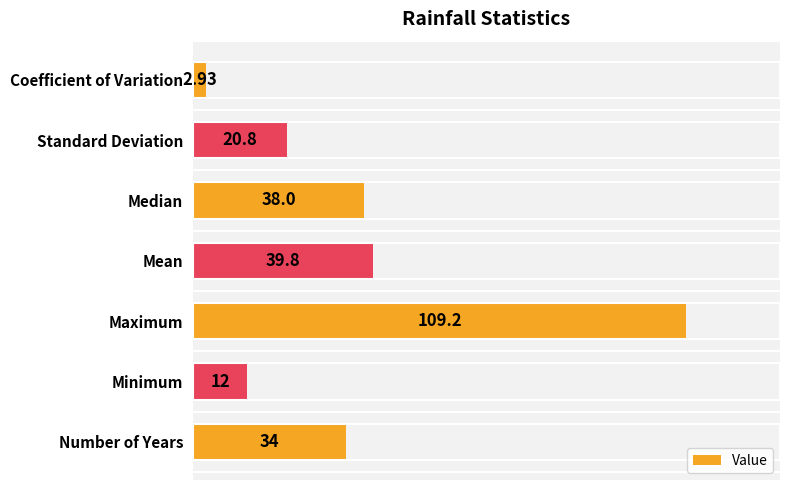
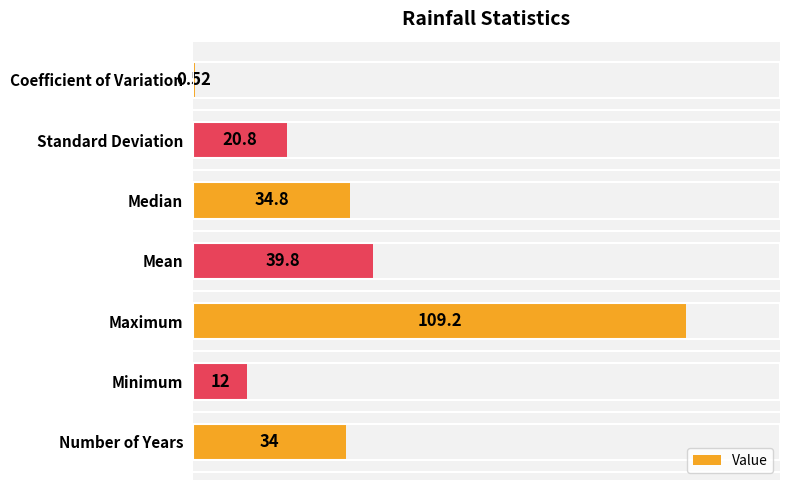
Coefficient of Variation: 2.93 -> 0.52
Median: 38.0 -> 34.8
